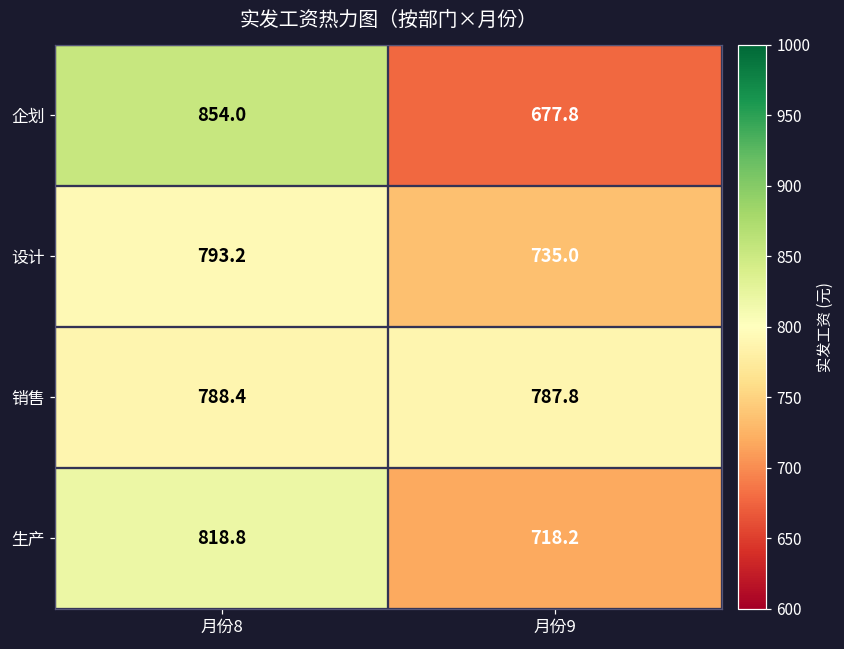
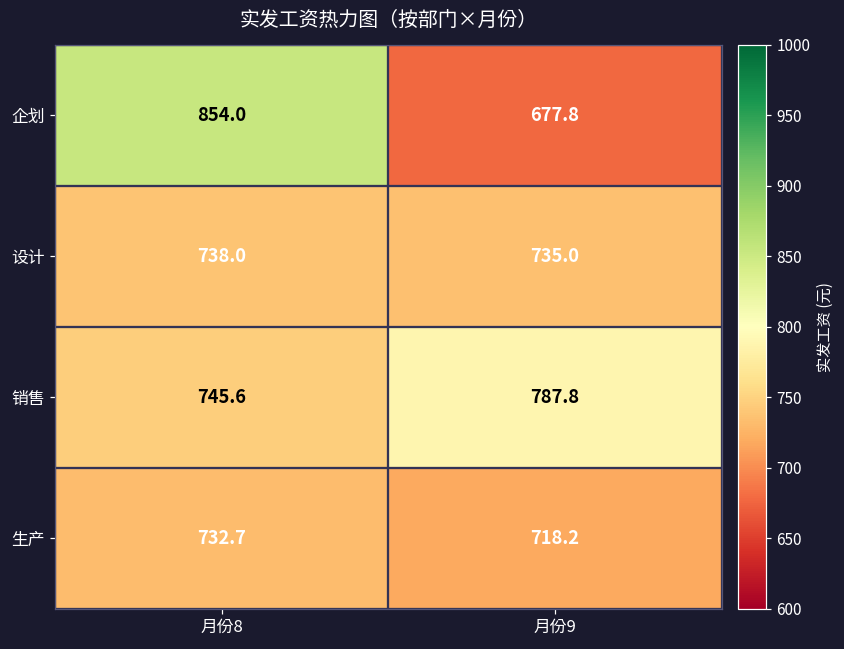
设计, 月份8: 793.2 -> 738.0
销售, 月份8: 788.4 -> 745.6
生产, 月份8: 818.8 -> 732.7
